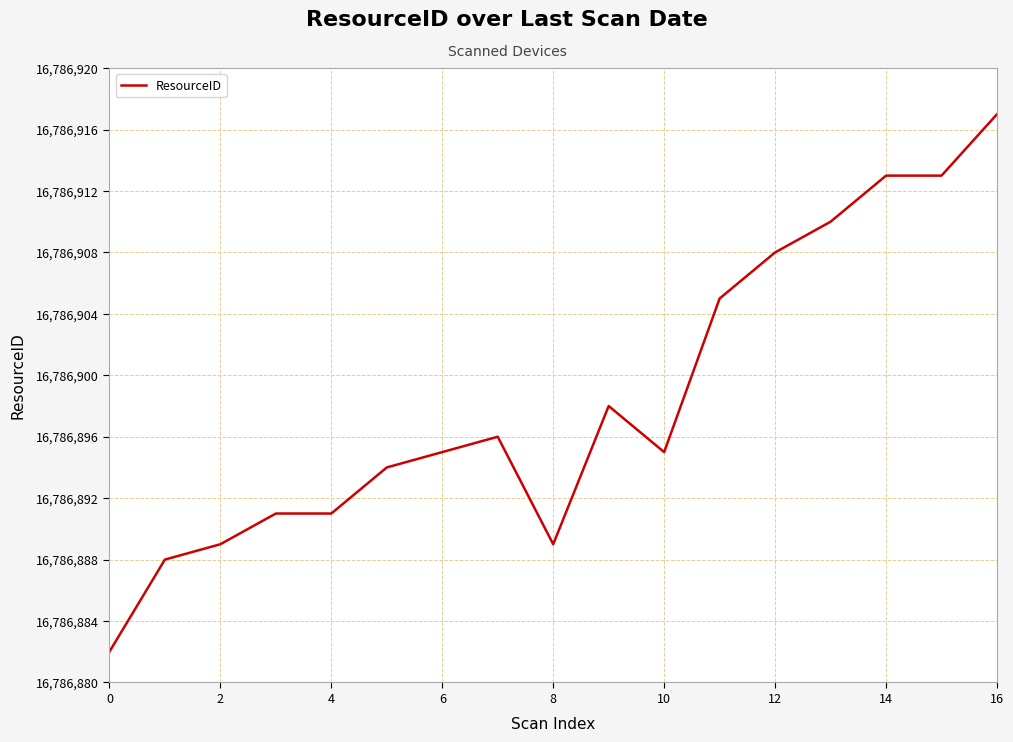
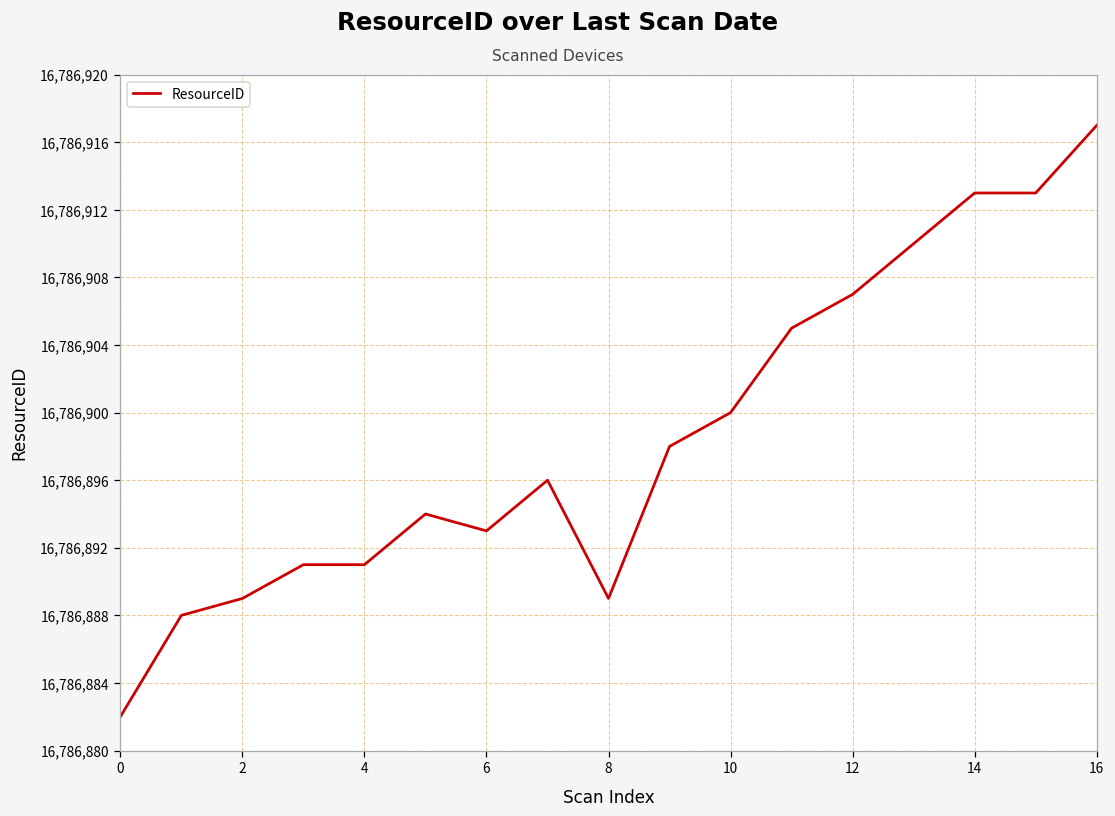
6: 16,786,895 -> 16,786,893
10: 16,786,895 -> 16,786,900
12: 16,786,908 -> 16,786,907
